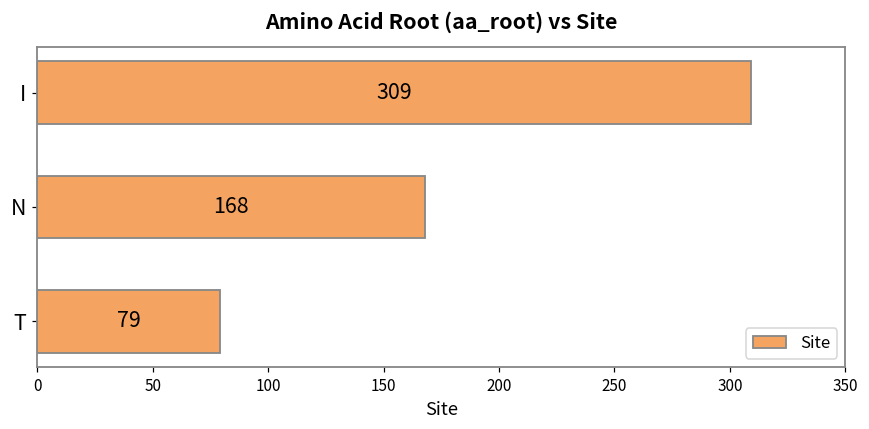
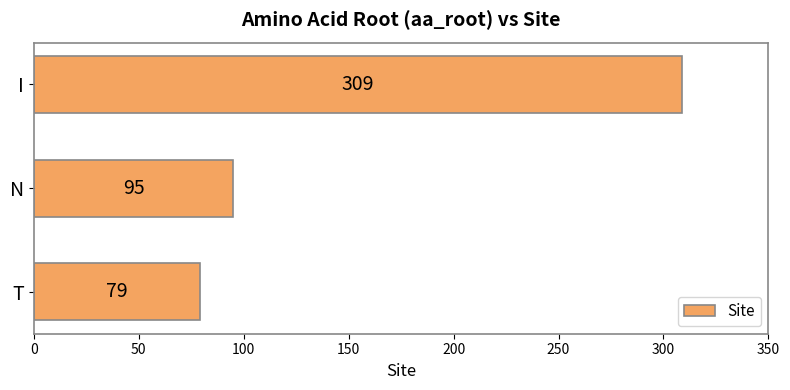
N: 168 -> 95
